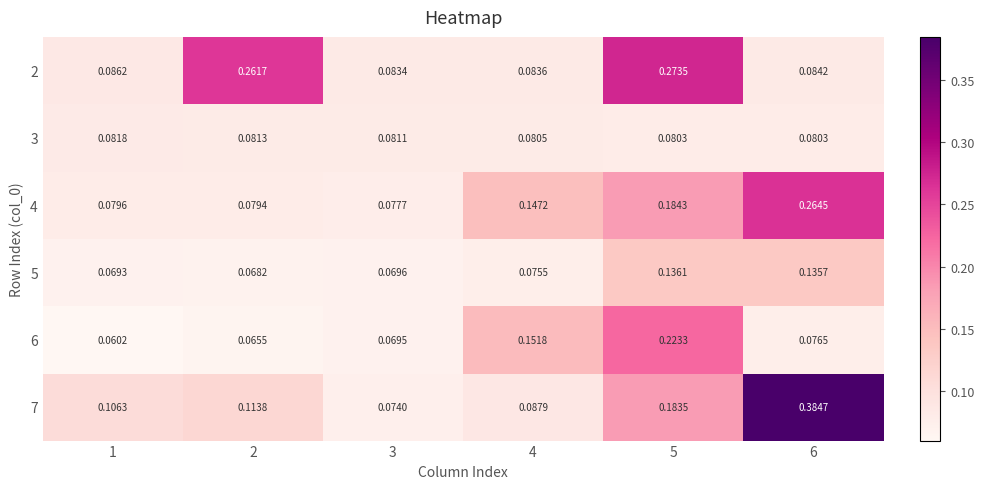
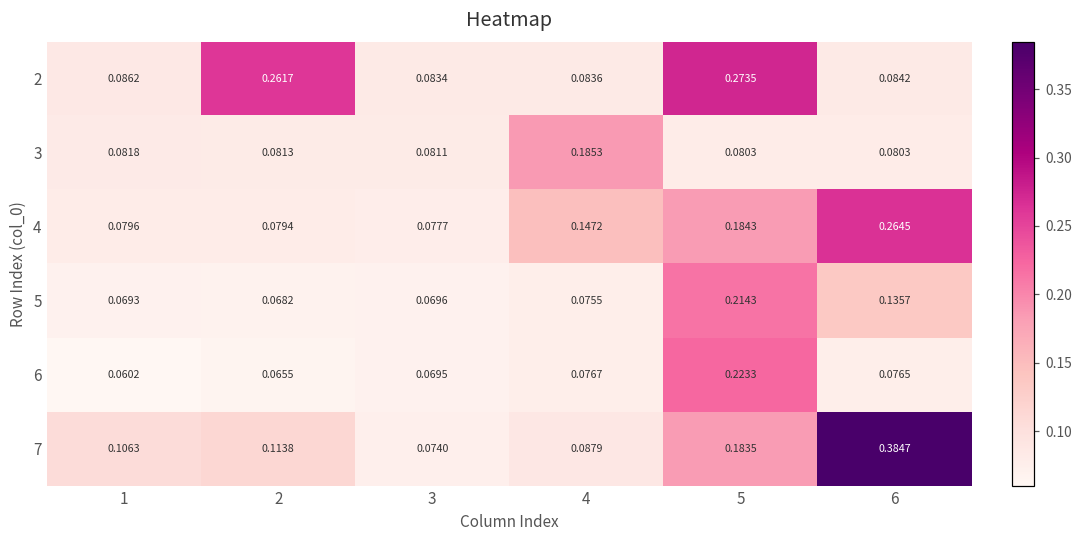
3, 4: 0.0805 -> 0.1853
5, 5: 0.1361 -> 0.2143
6, 4: 0.1518 -> 0.0767
